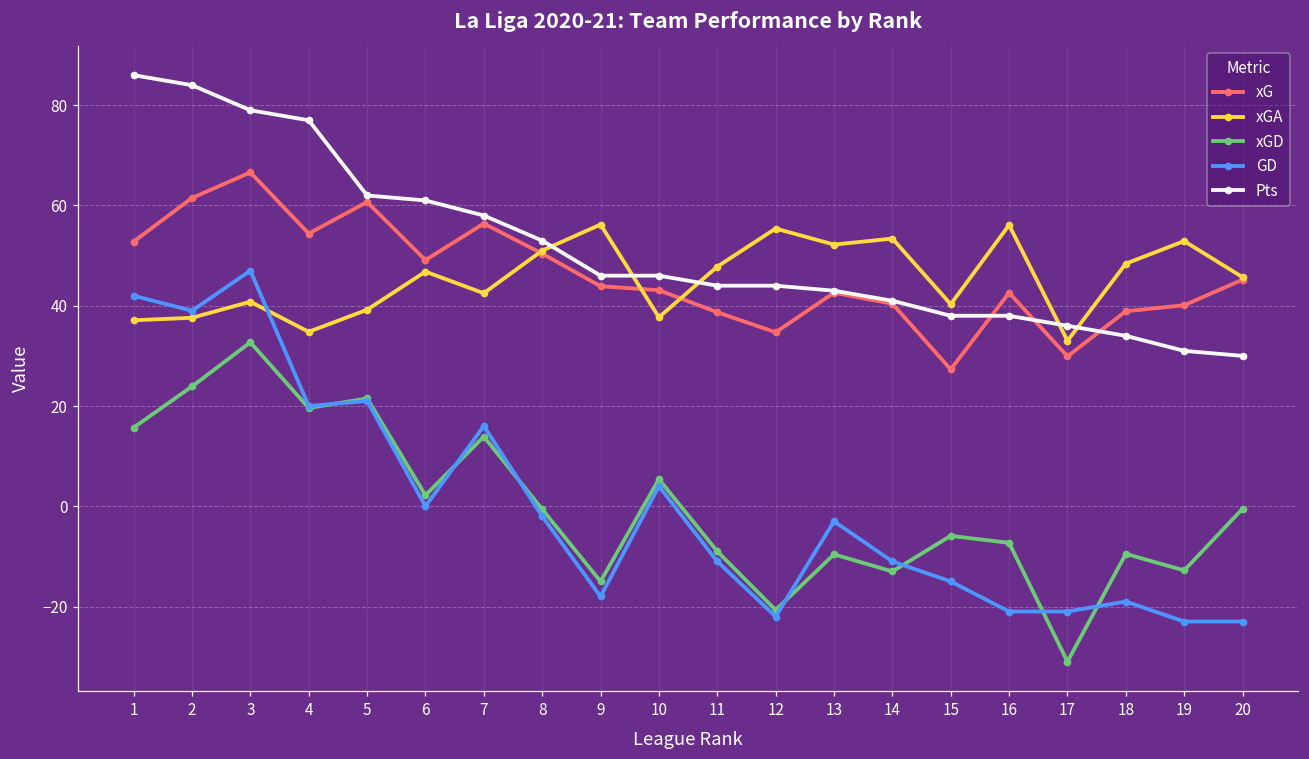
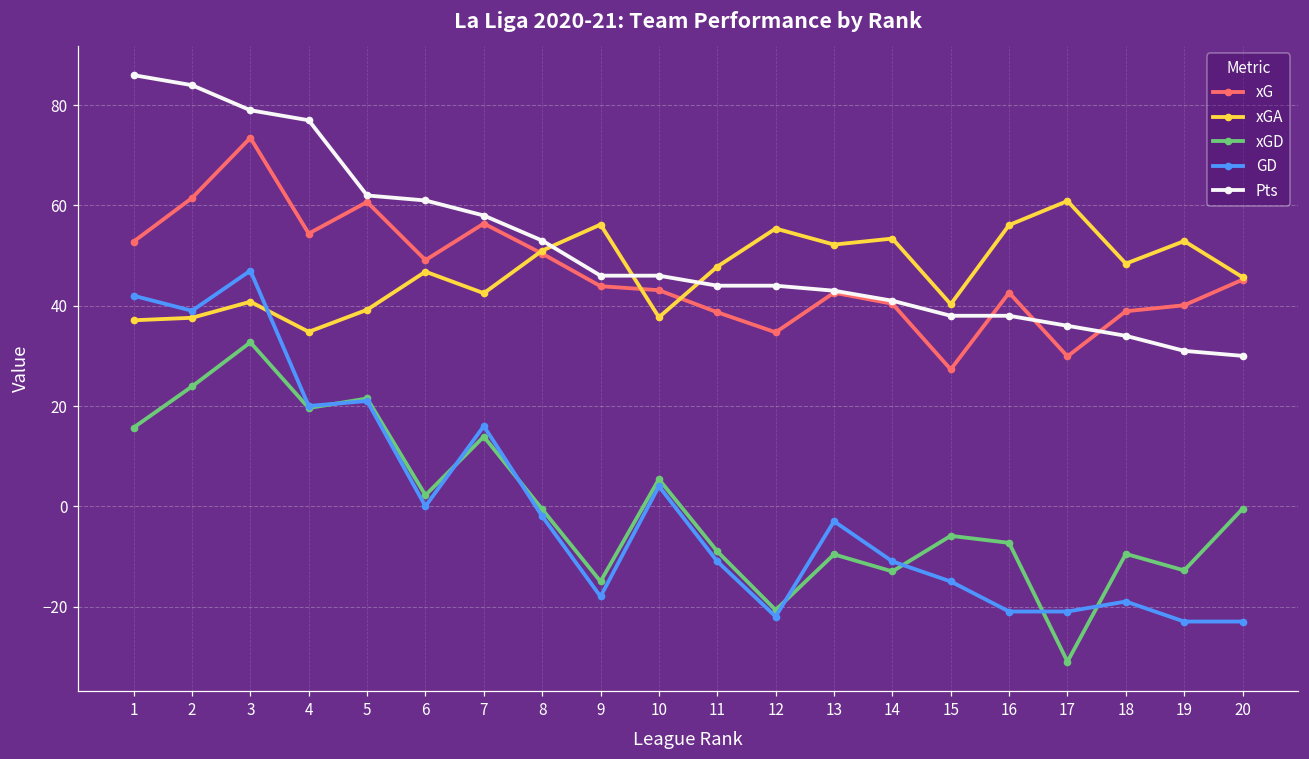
xG, 3: 67 -> 74
xGA, 17: 33 -> 61
